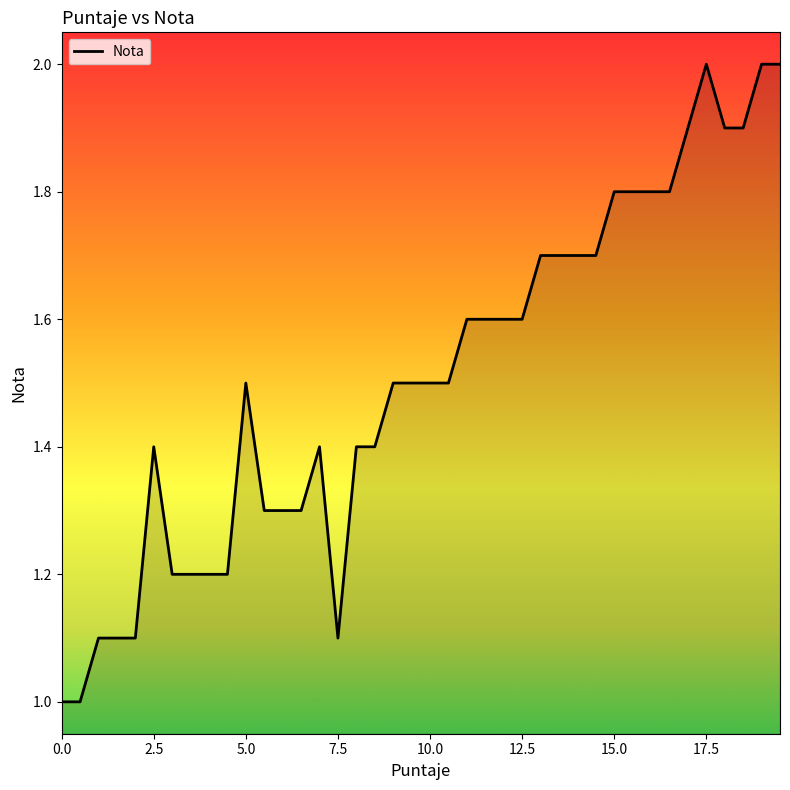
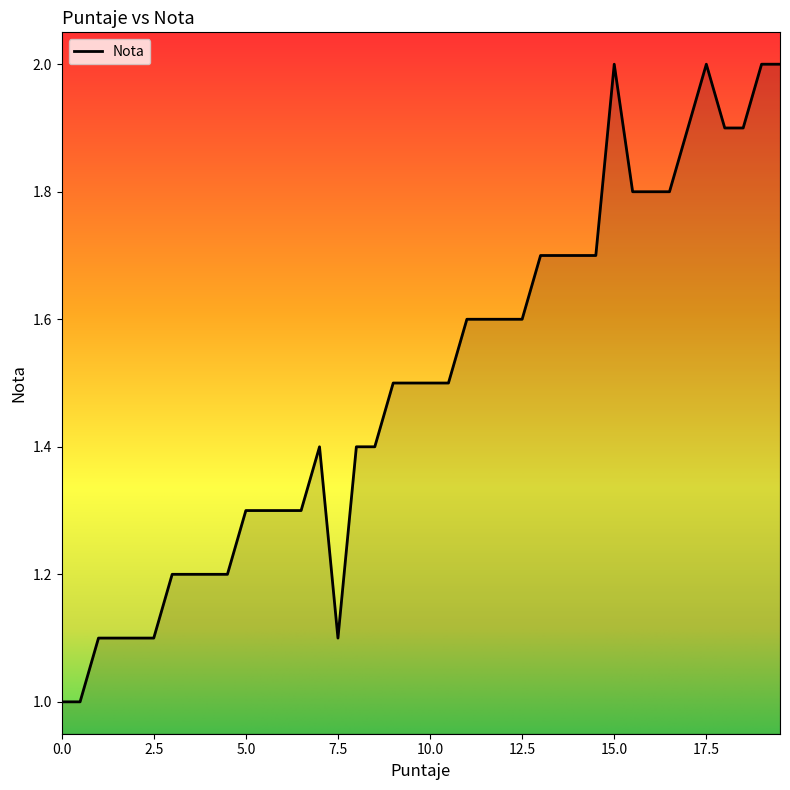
2.5: 1.4 -> 1.1
5.0: 1.5 -> 1.3
15.0: 1.8 -> 2.0
